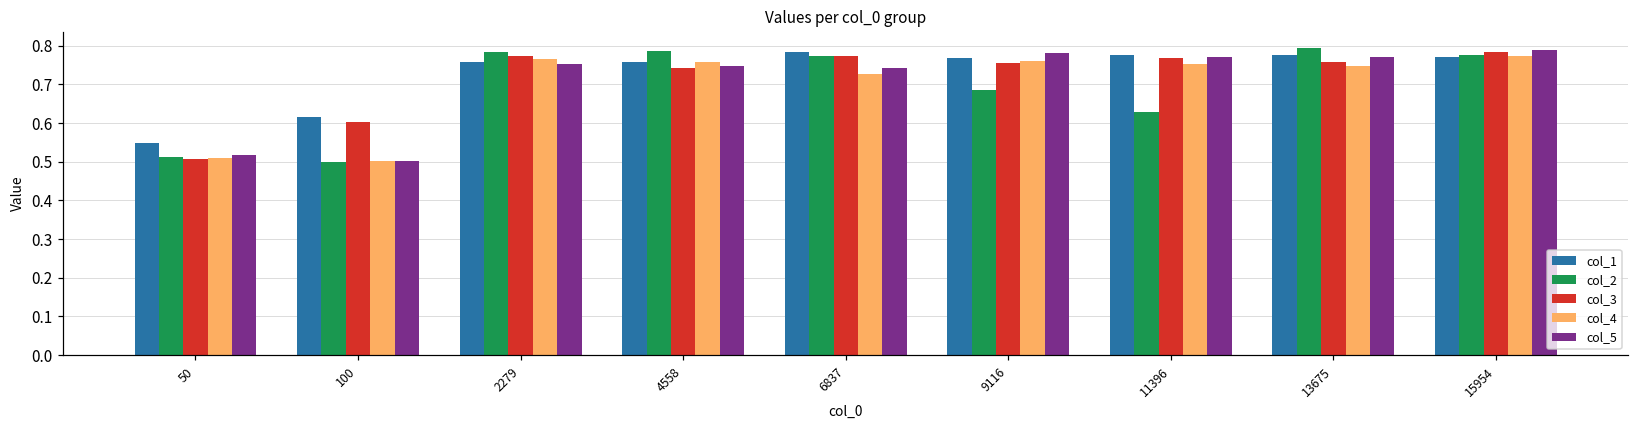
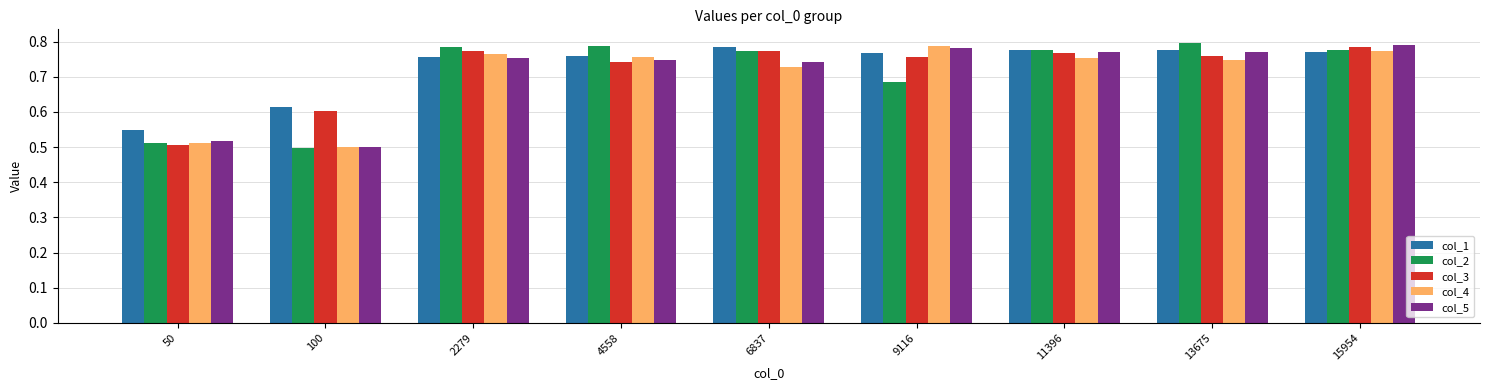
col_4, 9116: 0.76 -> 0.79
col_2, 11396: 0.63 -> 0.78
